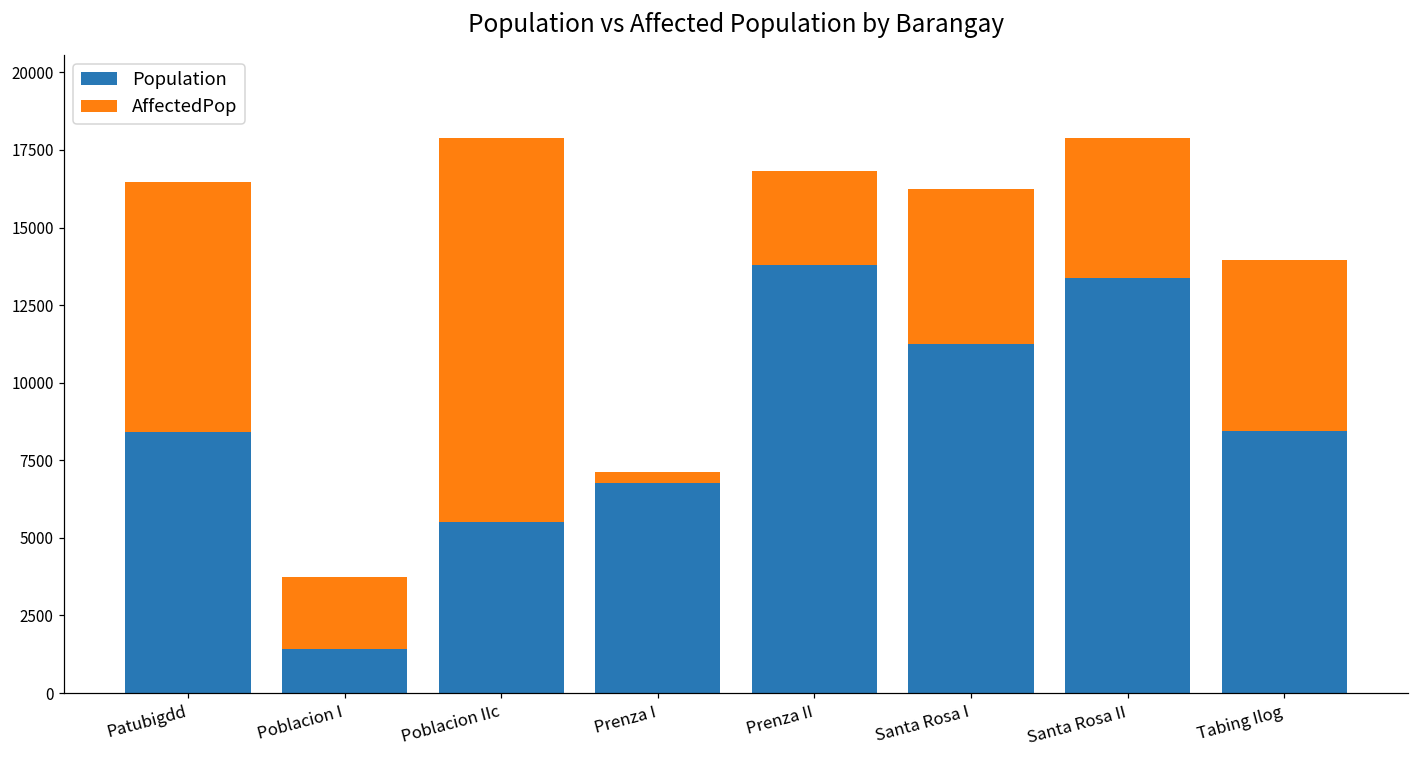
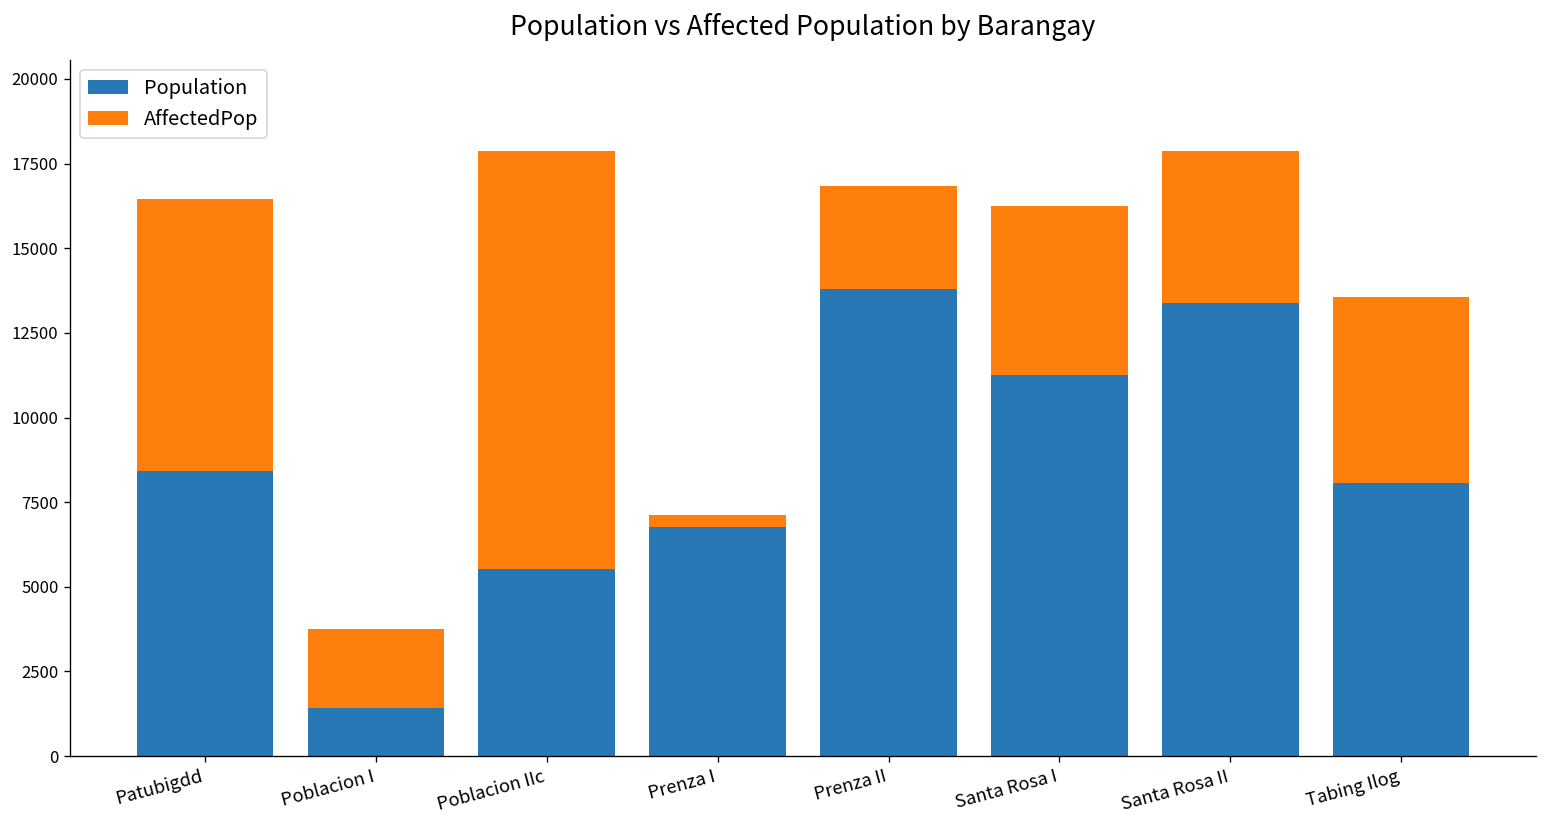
Population, Tabing Ilog: 8500 -> 8100
